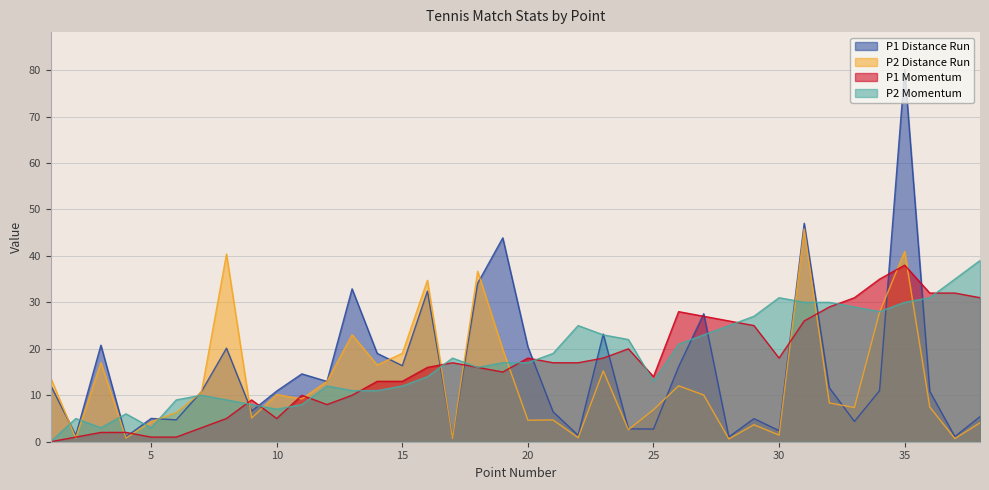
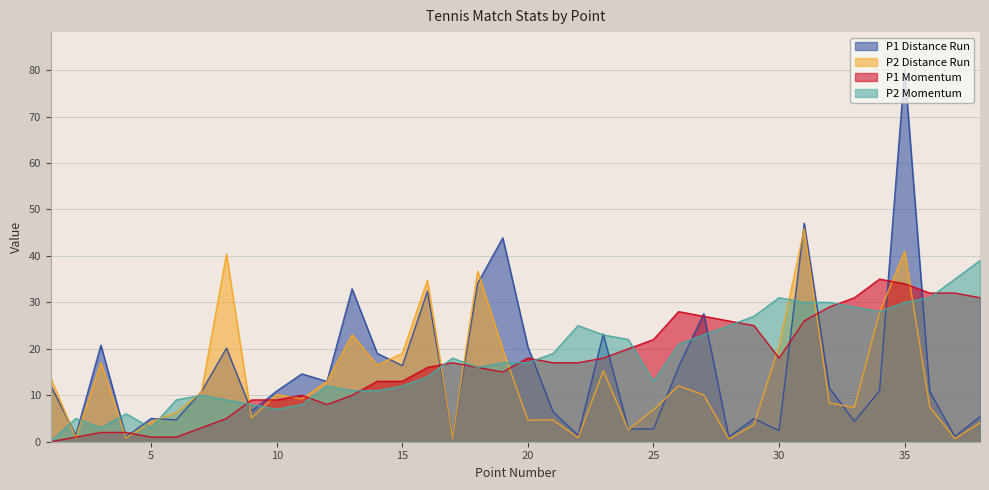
P1 Momentum, 10: 5 -> 9
P1 Momentum, 25: 14 -> 22
P2 Distance Run, 30: 1 -> 21
P1 Momentum, 35: 38 -> 34
